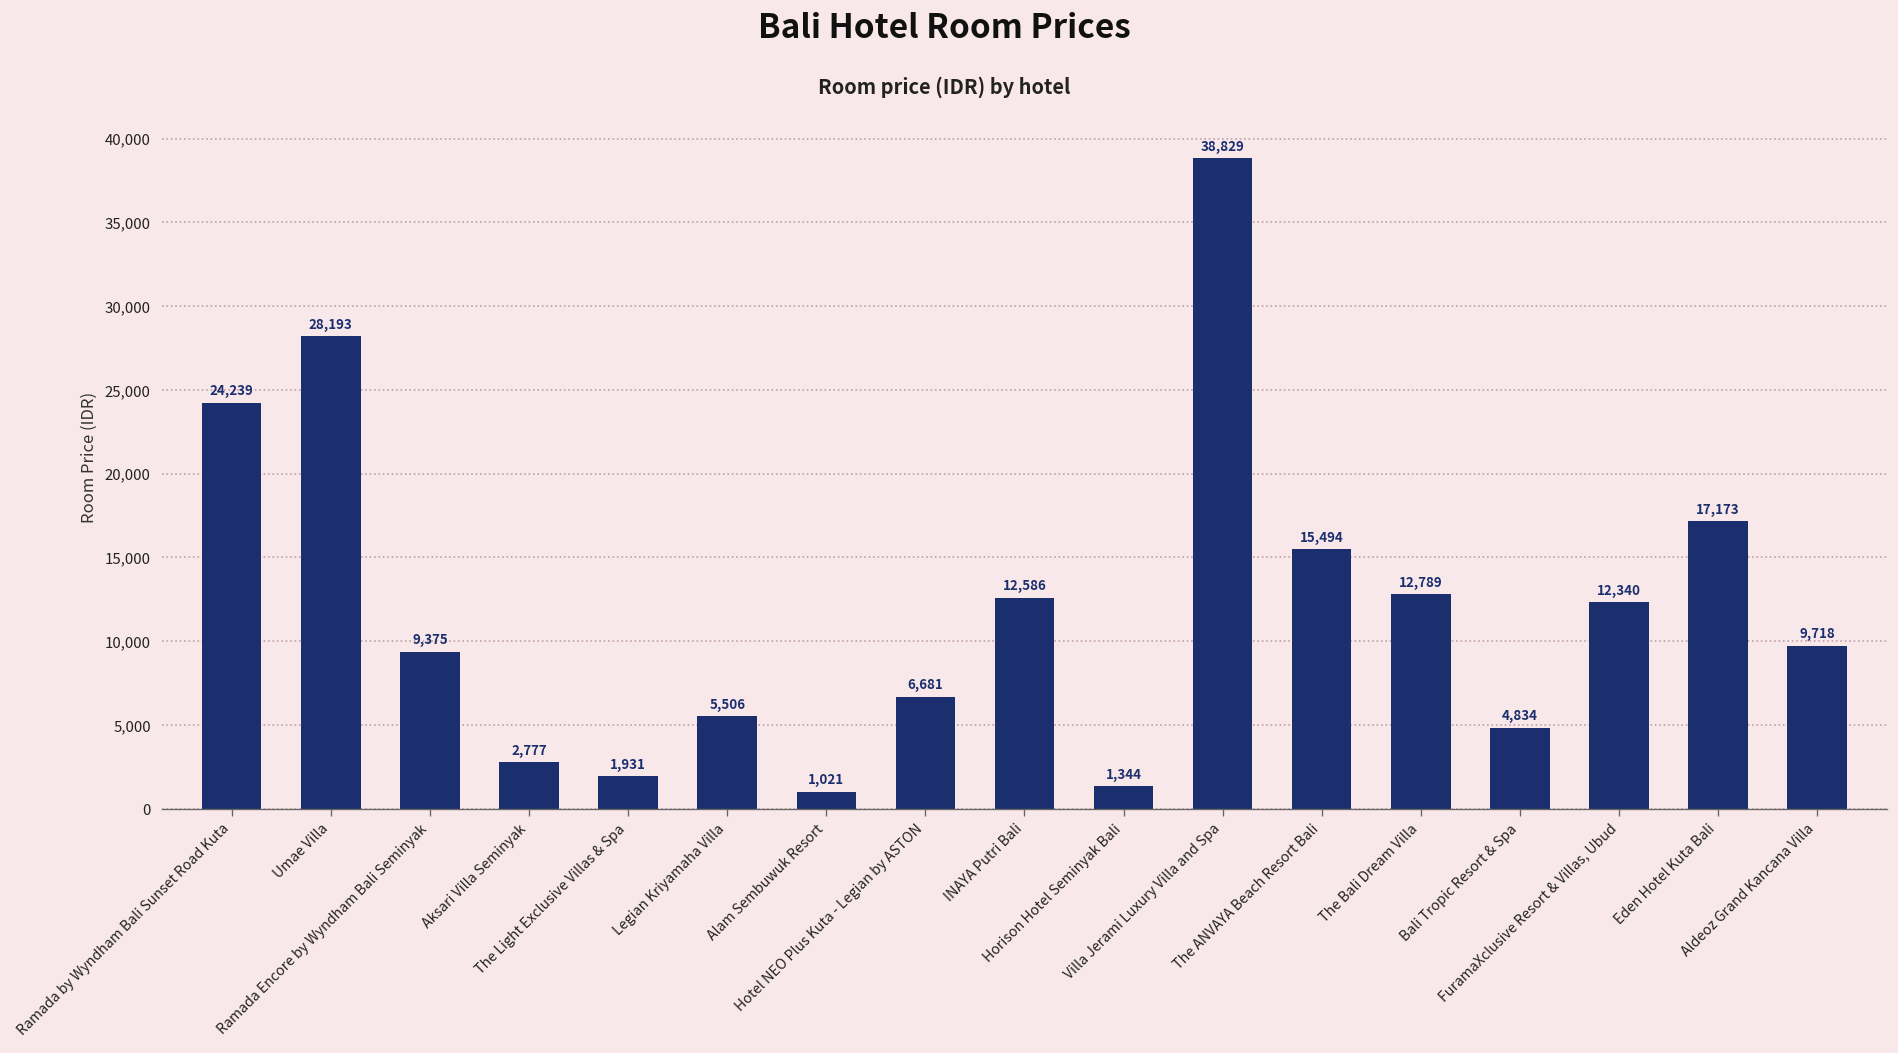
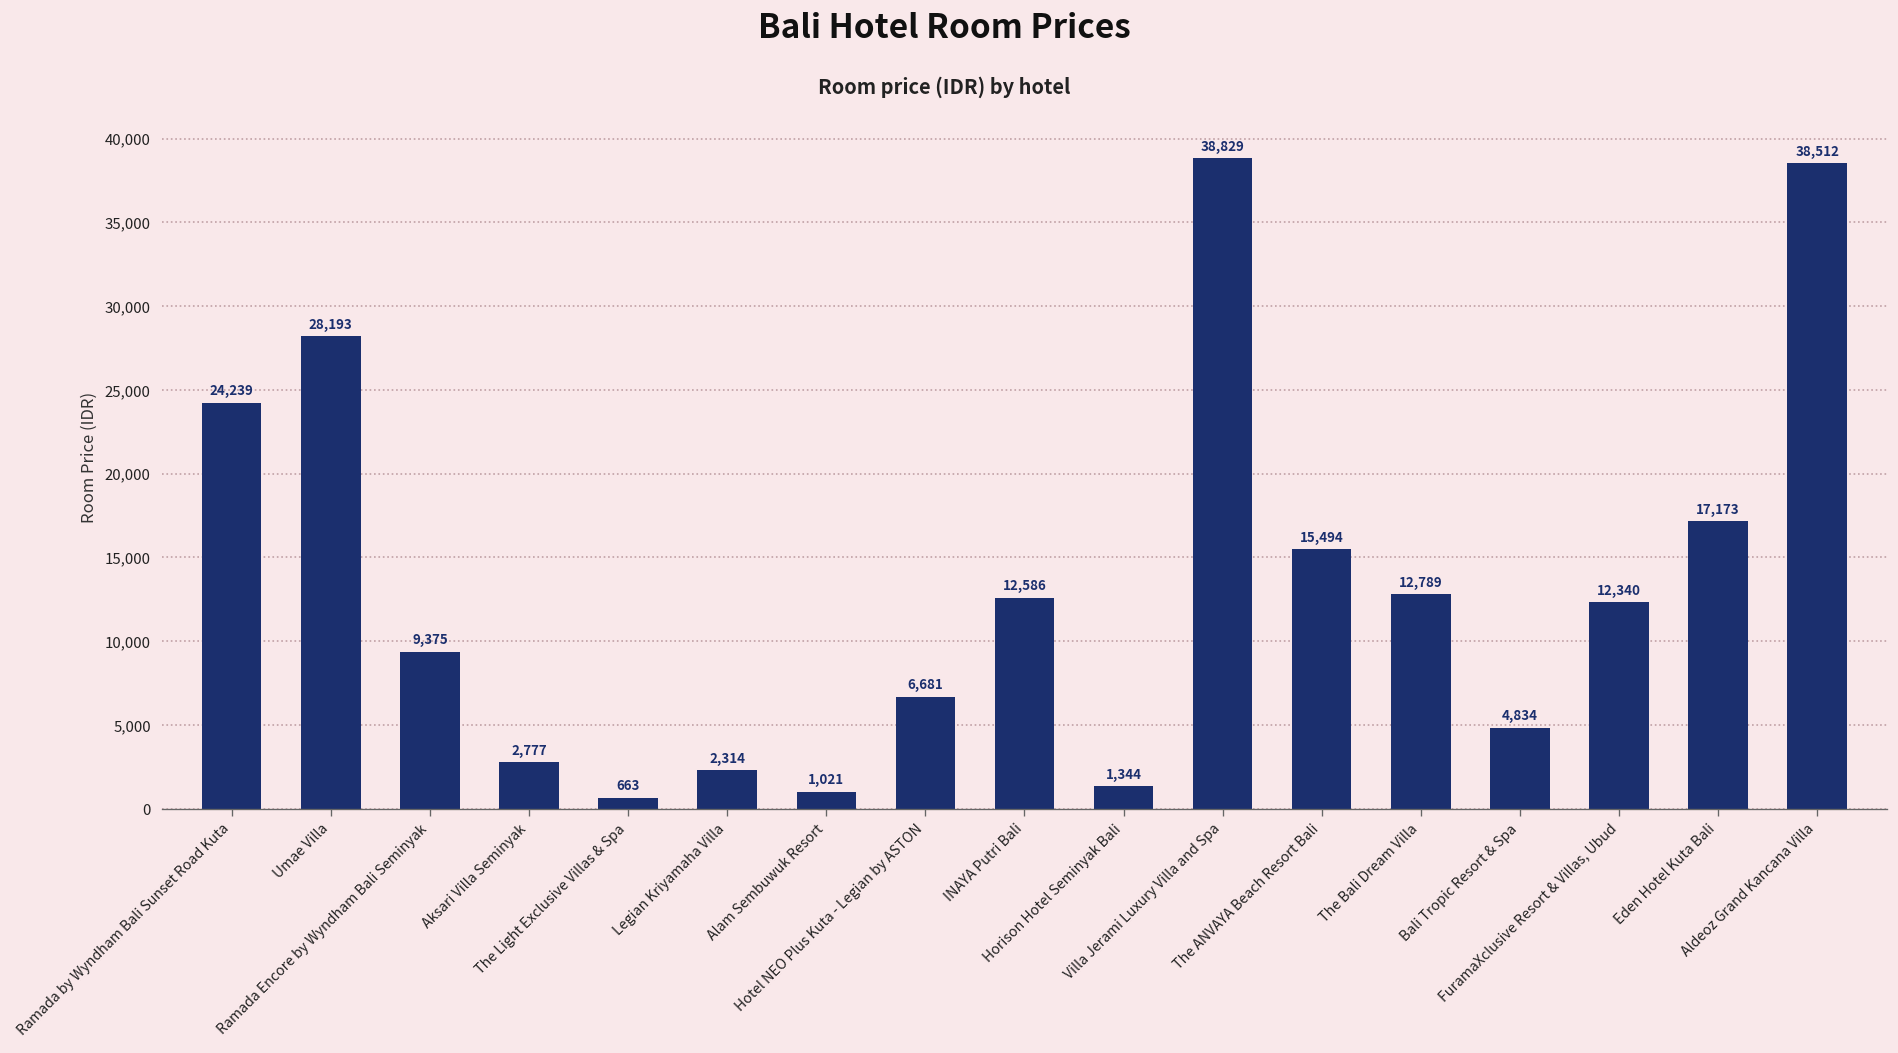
The Light Exclusive Villas & Spa: 1,931 -> 663
Legian Kriyamaha Villa: 5,506 -> 2,314
Aldeoz Grand Kancana Villa: 9,718 -> 38,512
